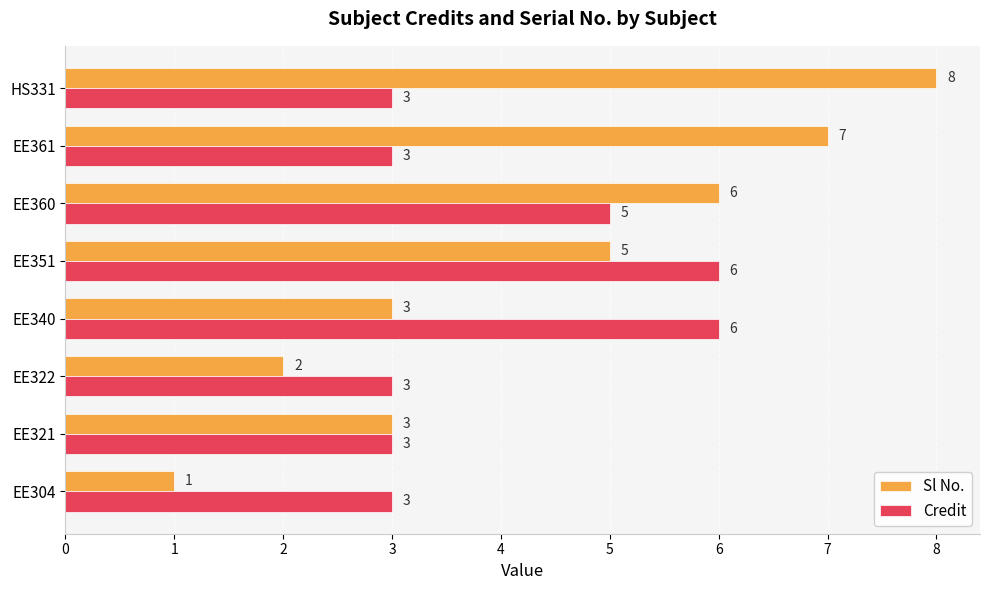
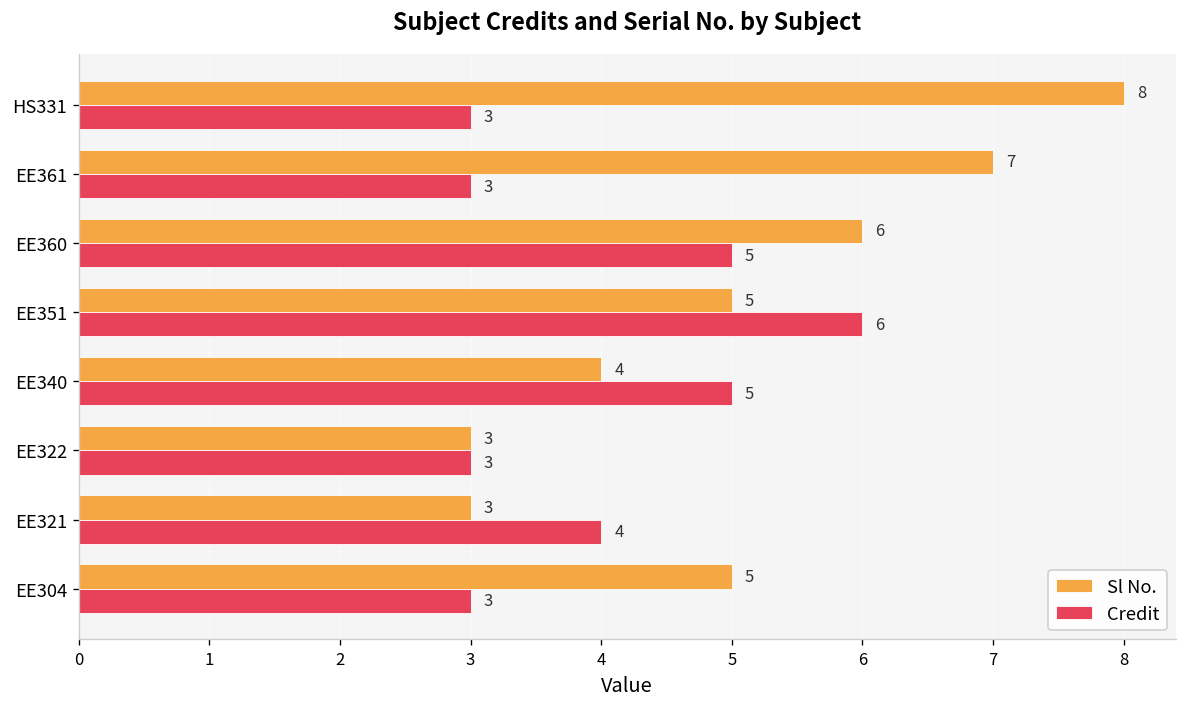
Sl No., EE340: 3 -> 4
Credit, EE340: 6 -> 5
Sl No., EE322: 2 -> 3
Credit, EE321: 3 -> 4
Sl No., EE304: 1 -> 5
